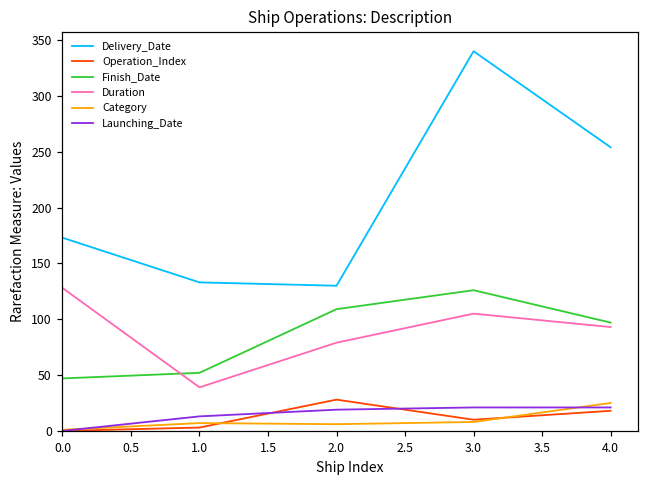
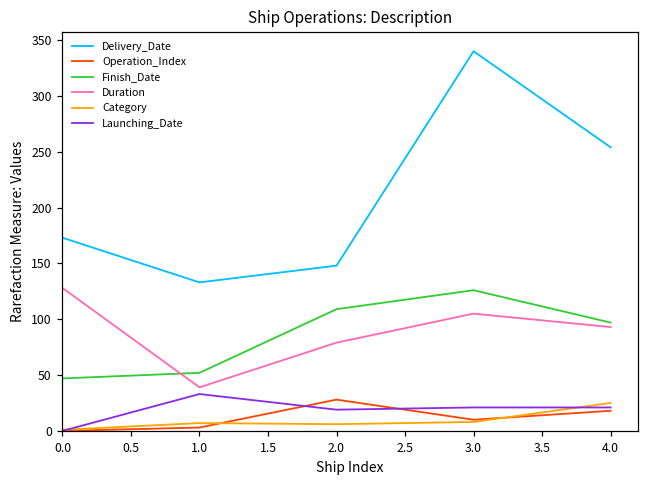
Launching_Date, 1.0: 13 -> 33
Delivery_Date, 2.0: 130 -> 148
